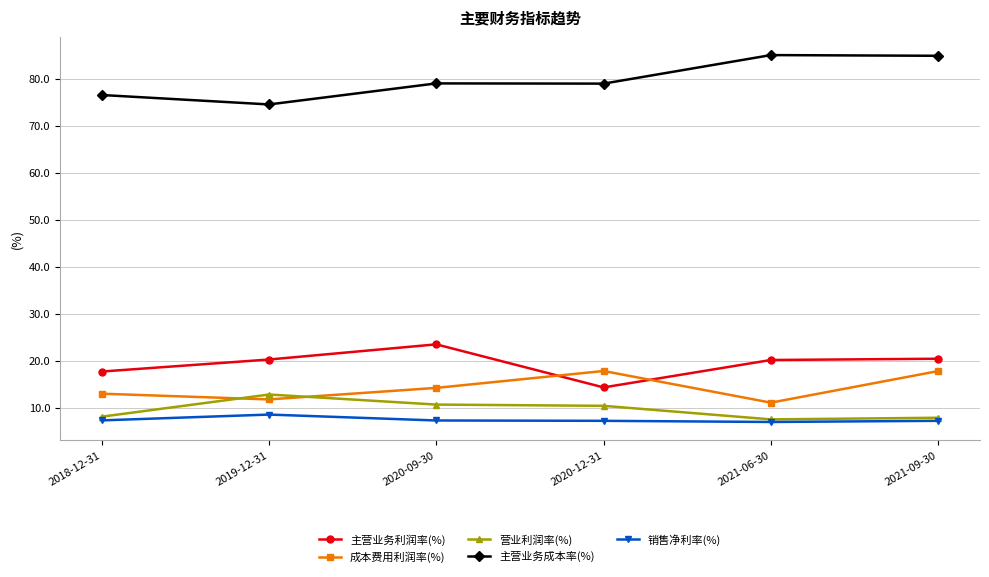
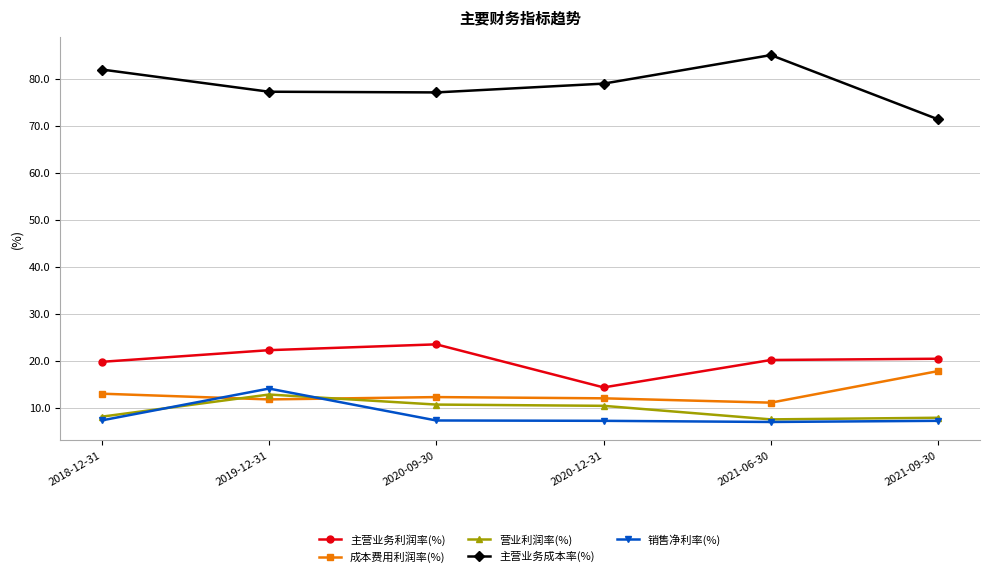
主营业务利润率(%), 2018-12-31: 18 -> 20
主营业务成本率(%), 2018-12-31: 76 -> 82
主营业务利润率(%), 2019-12-31: 20 -> 22
主营业务成本率(%), 2019-12-31: 74 -> 77
销售净利率(%), 2019-12-31: 9 -> 14
成本费用利润率(%), 2020-09-30: 14 -> 12
主营业务成本率(%), 2020-09-30: 79 -> 77
成本费用利润率(%), 2020-12-31: 18 -> 12
主营业务成本率(%), 2021-09-30: 85 -> 71
